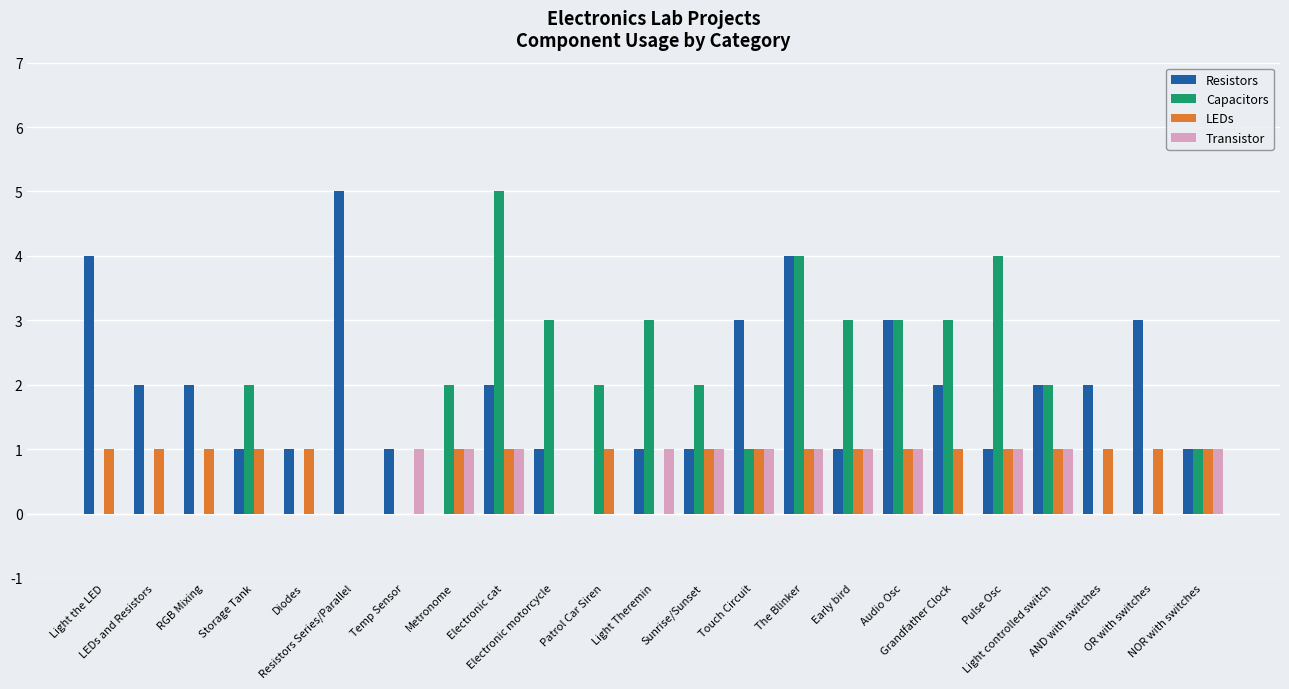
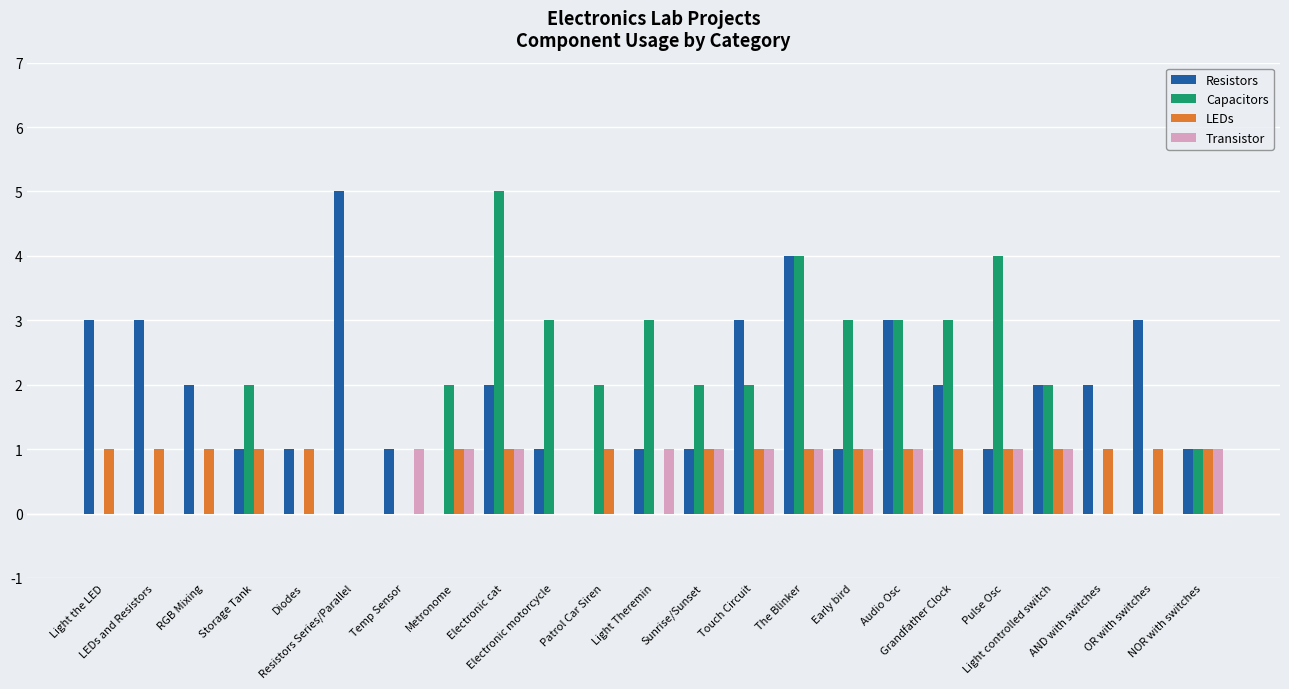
Resistors, Light the LED: 4 -> 3
Resistors, LEDs and Resistors: 2 -> 3
Capacitors, Touch Circuit: 1 -> 2
